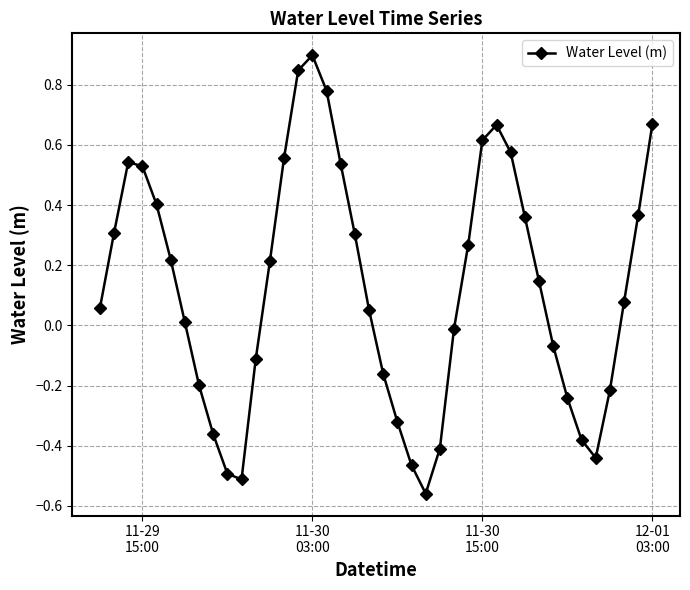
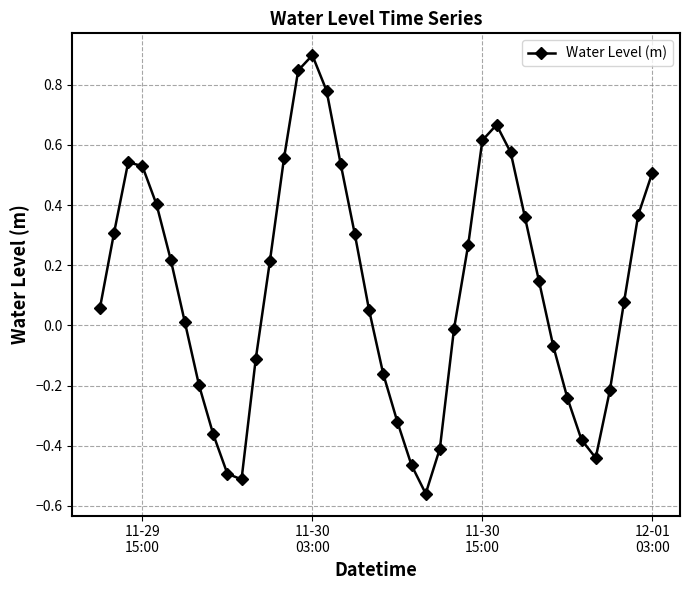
12-01 03:00: 0.67 -> 0.51
